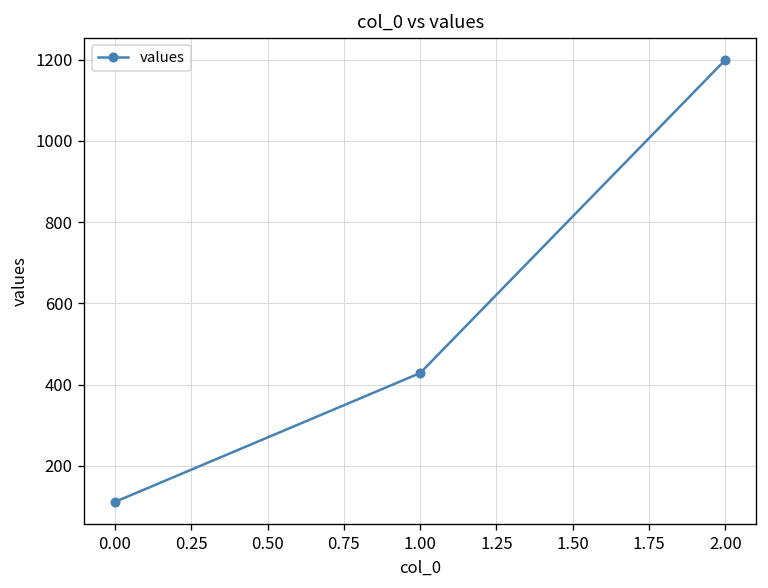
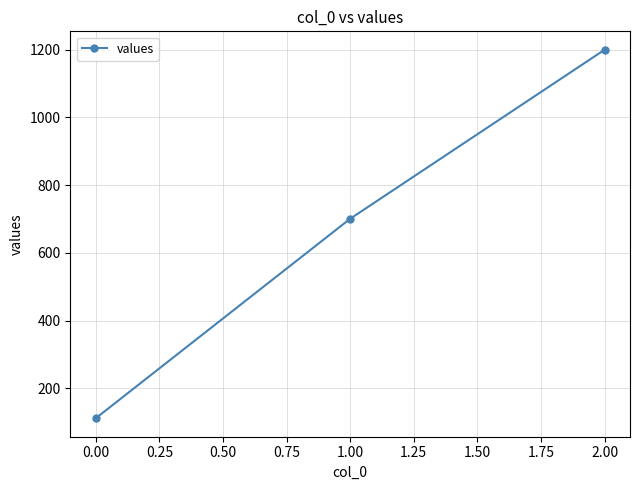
1.00: 430 -> 700
